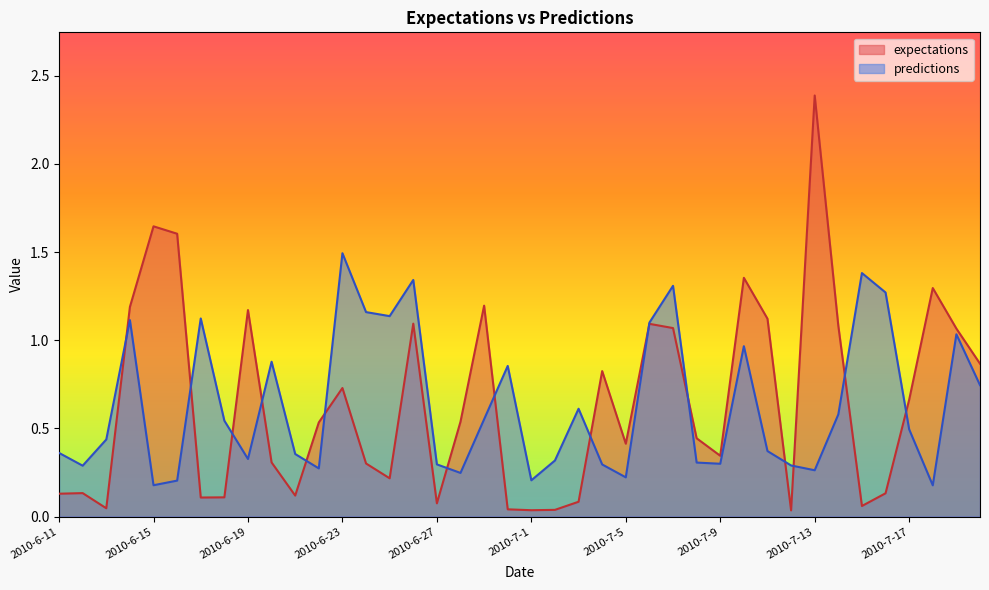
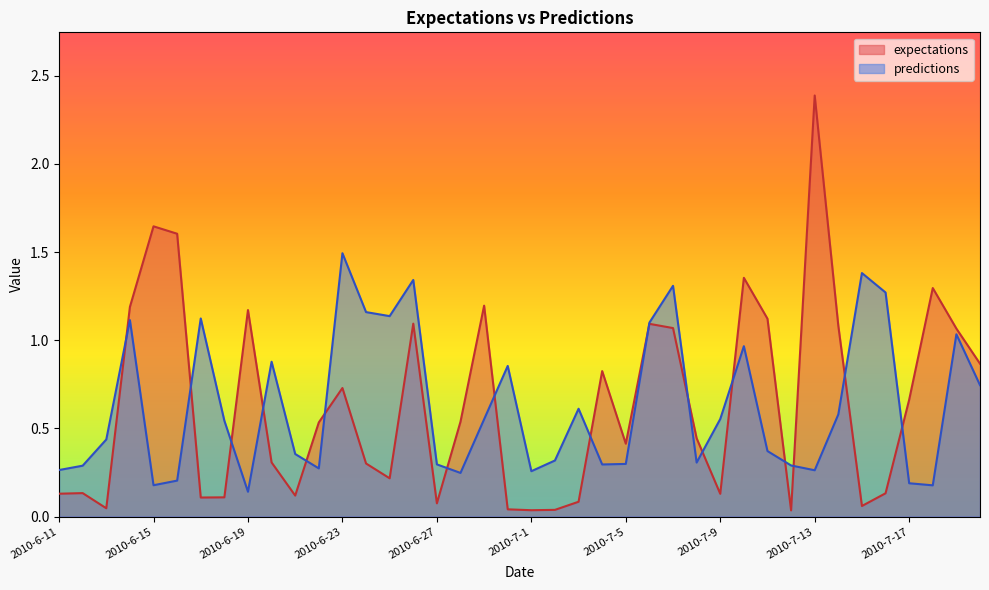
predictions, 2010-6-11: 0.36 -> 0.26
predictions, 2010-6-19: 0.33 -> 0.14
predictions, 2010-7-1: 0.21 -> 0.26
predictions, 2010-7-5: 0.22 -> 0.30
expectations, 2010-7-9: 0.34 -> 0.13
predictions, 2010-7-9: 0.30 -> 0.55
predictions, 2010-7-17: 0.49 -> 0.19
